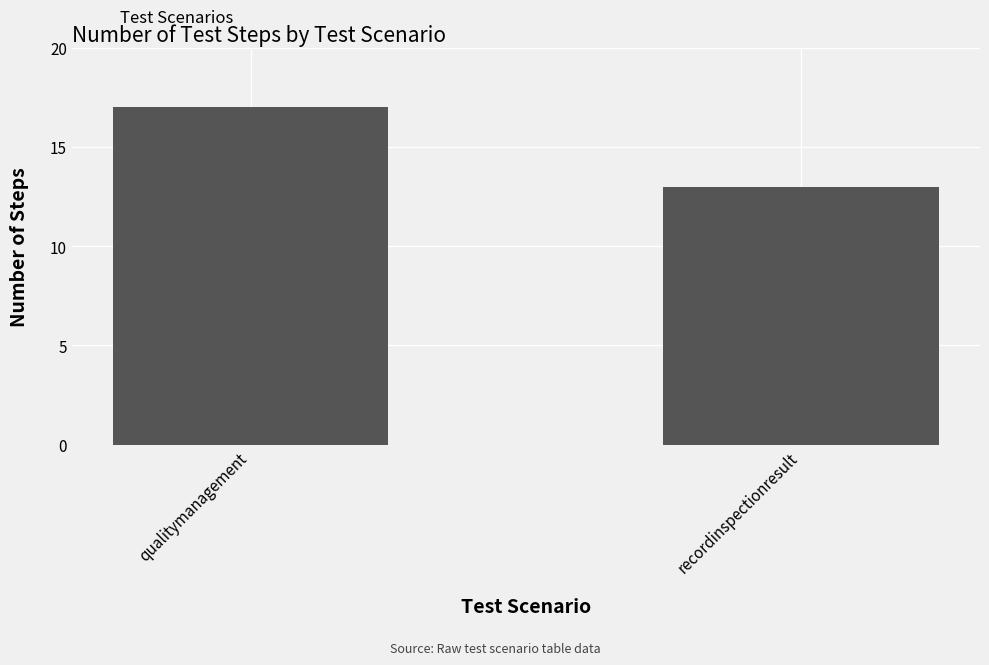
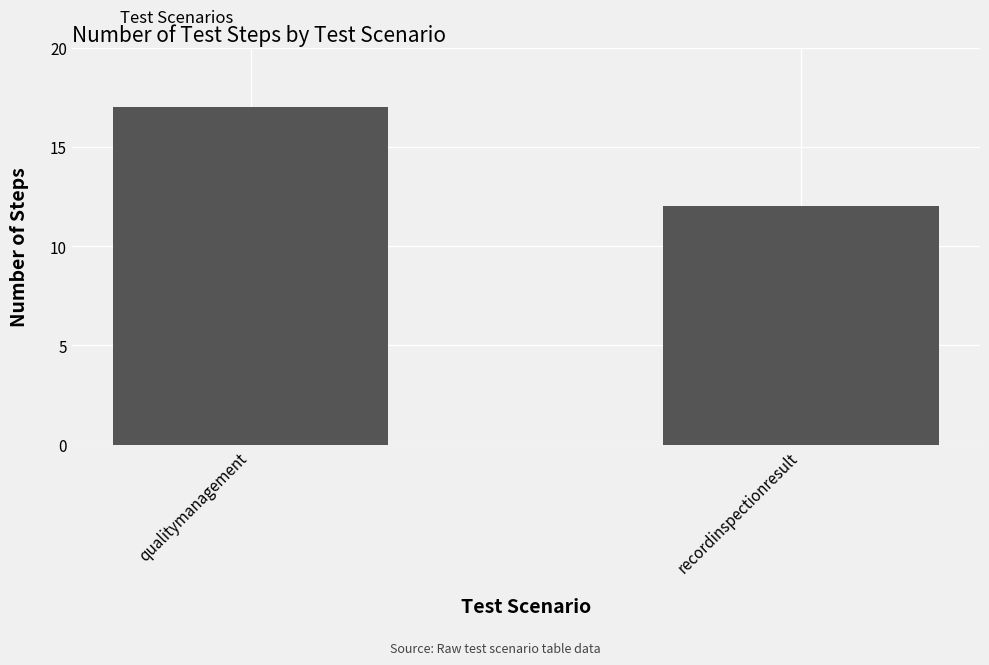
recordinspectionresult: 13 -> 12
